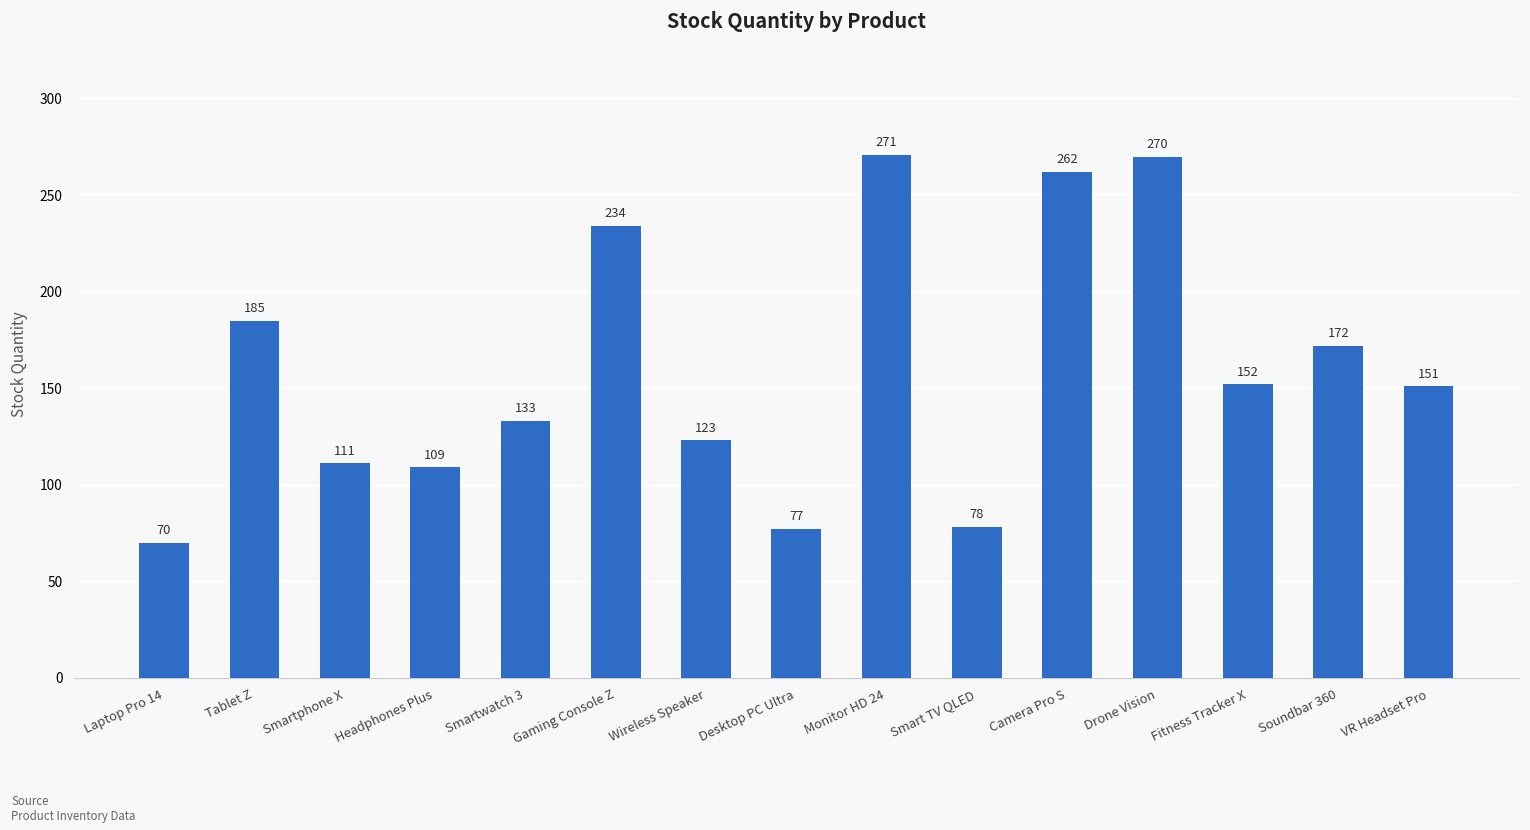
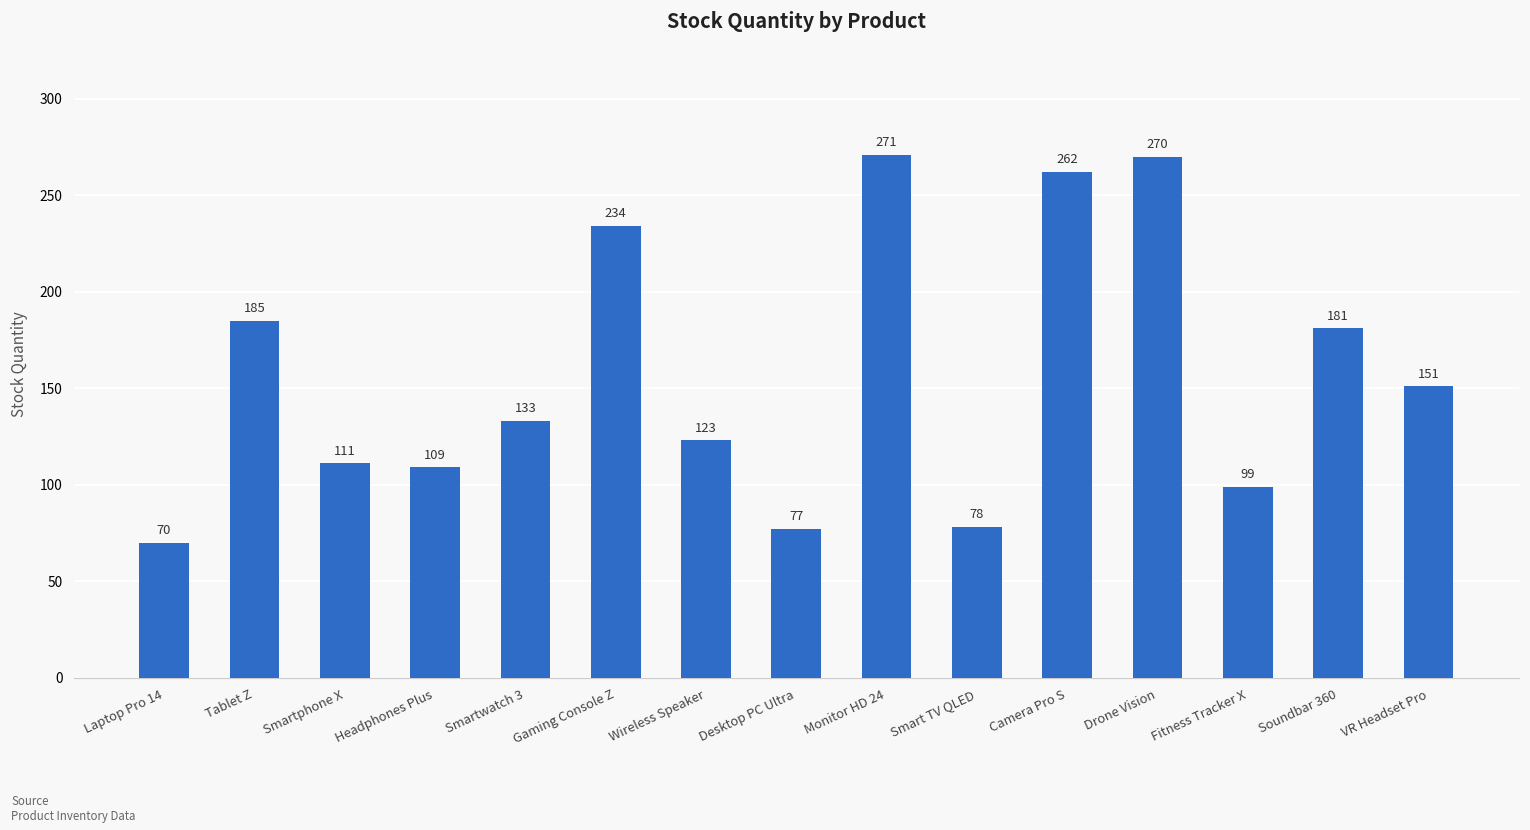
Fitness Tracker X: 152 -> 99
Soundbar 360: 172 -> 181
